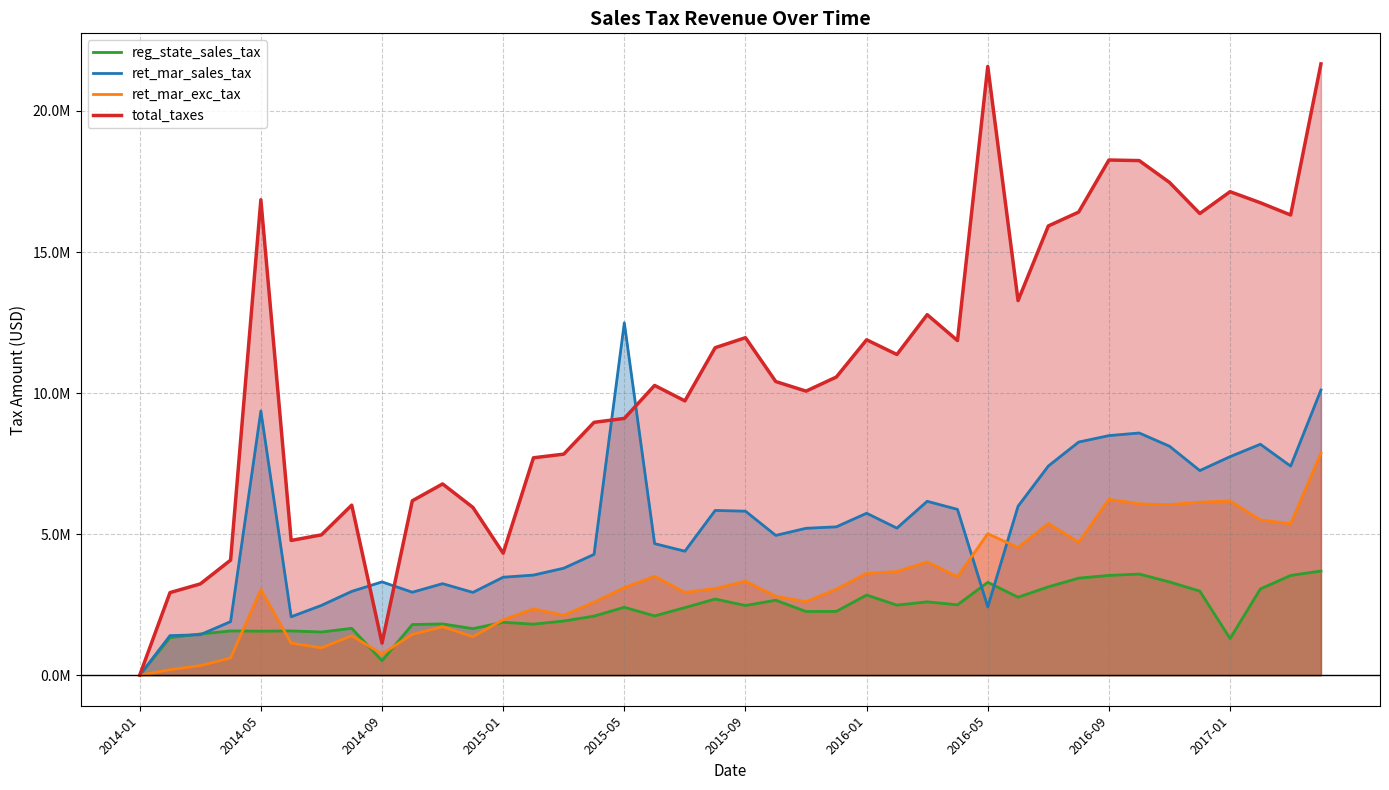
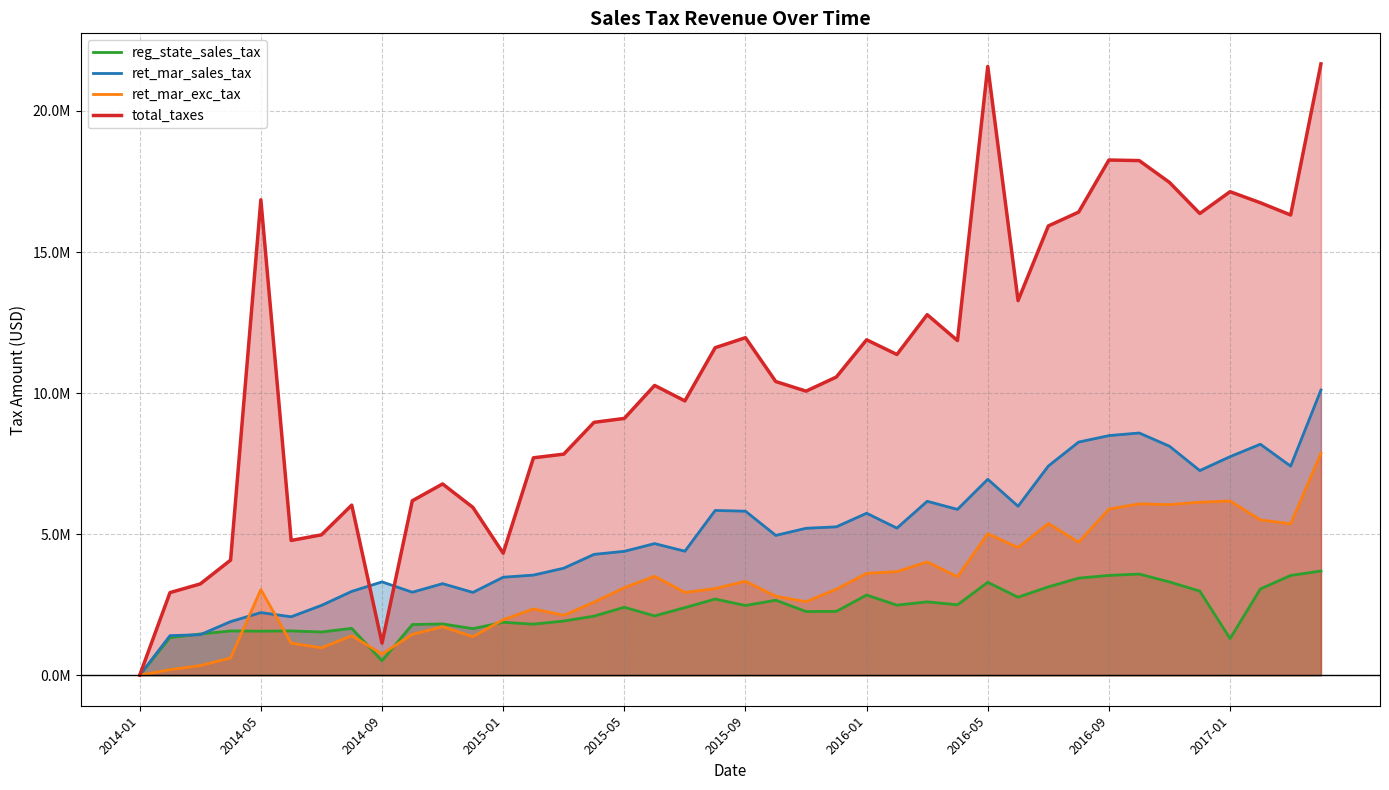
ret_mar_sales_tax, 2014-05: 9400000 -> 2200000
ret_mar_sales_tax, 2015-05: 12500000 -> 4400000
ret_mar_sales_tax, 2016-05: 2400000 -> 6900000
ret_mar_exc_tax, 2016-09: 6200000 -> 5900000
